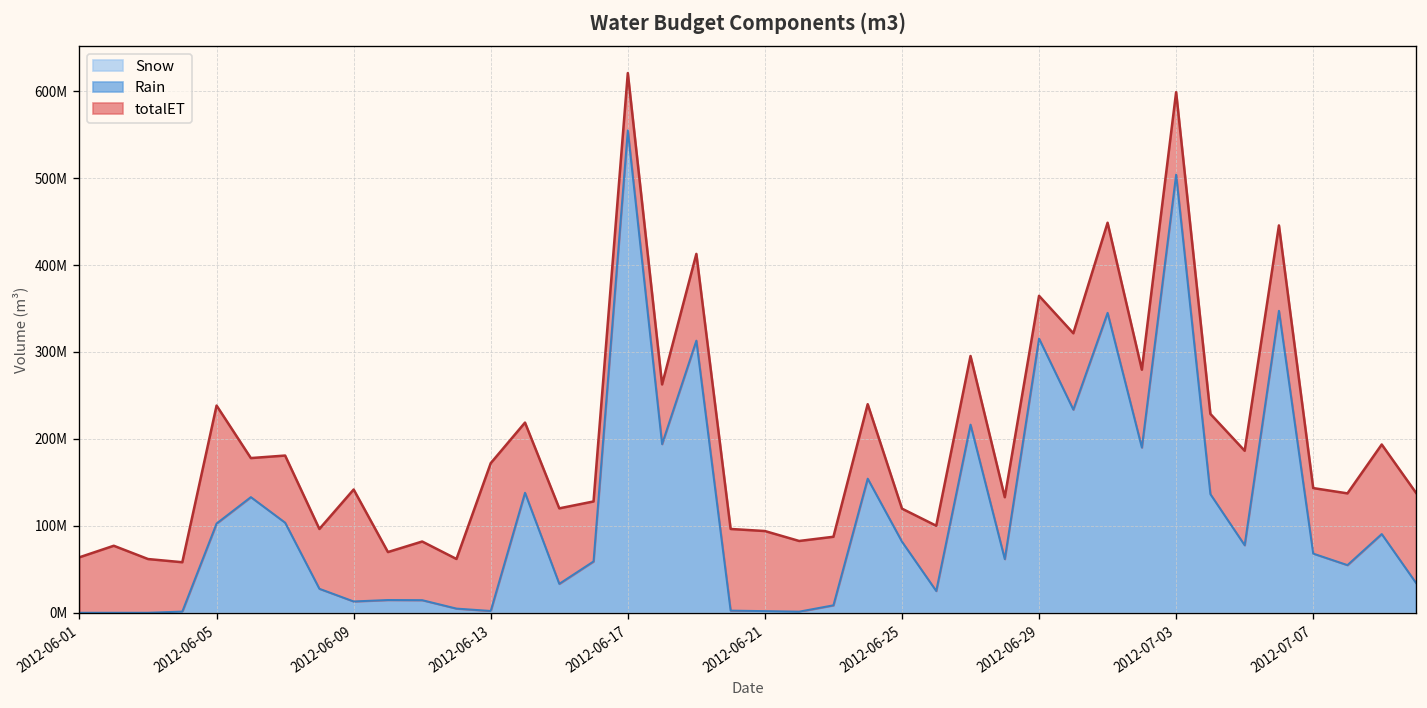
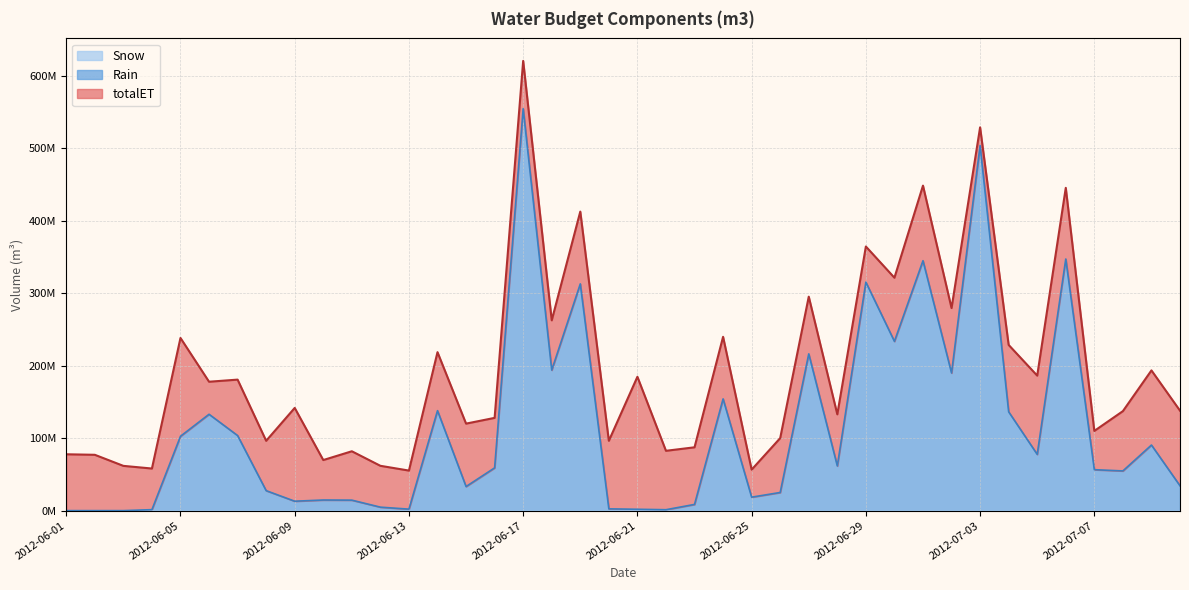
totalET, 2012-06-01: 60000000 -> 80000000
totalET, 2012-06-13: 170000000 -> 50000000
totalET, 2012-06-21: 90000000 -> 180000000
Rain, 2012-06-25: 80000000 -> 20000000
totalET, 2012-07-03: 90000000 -> 30000000
Rain, 2012-07-07: 70000000 -> 60000000
totalET, 2012-07-07: 80000000 -> 50000000
